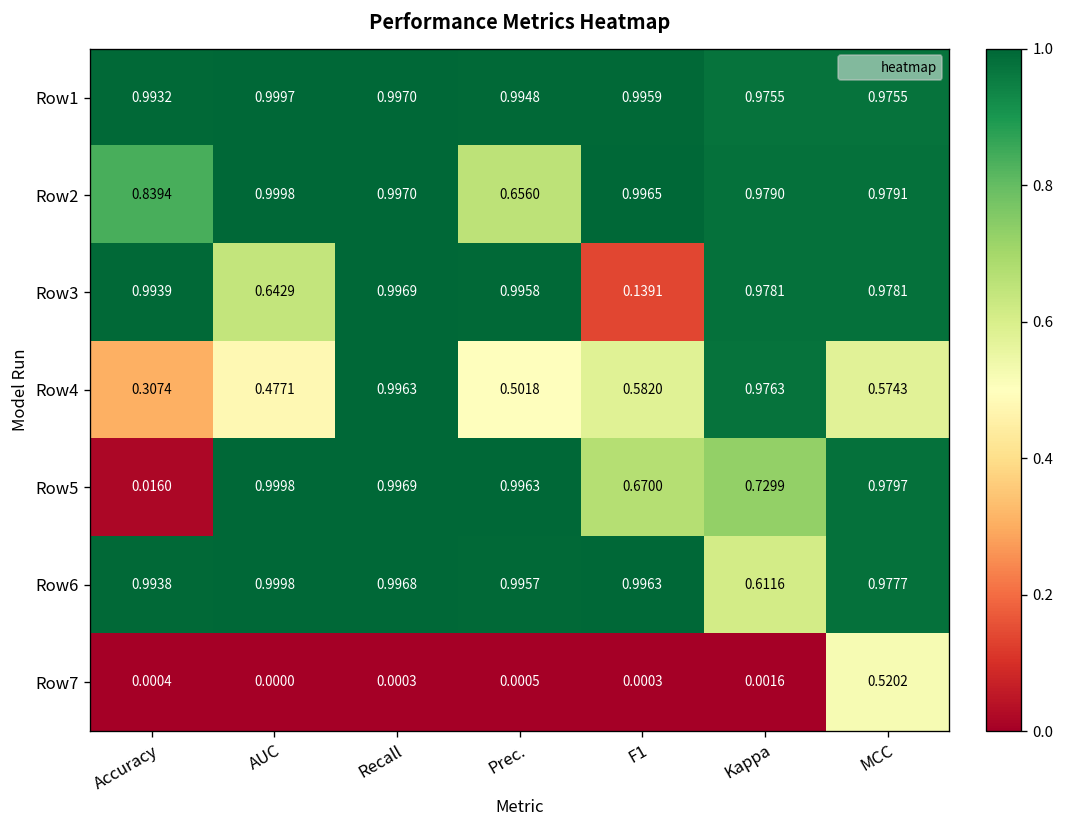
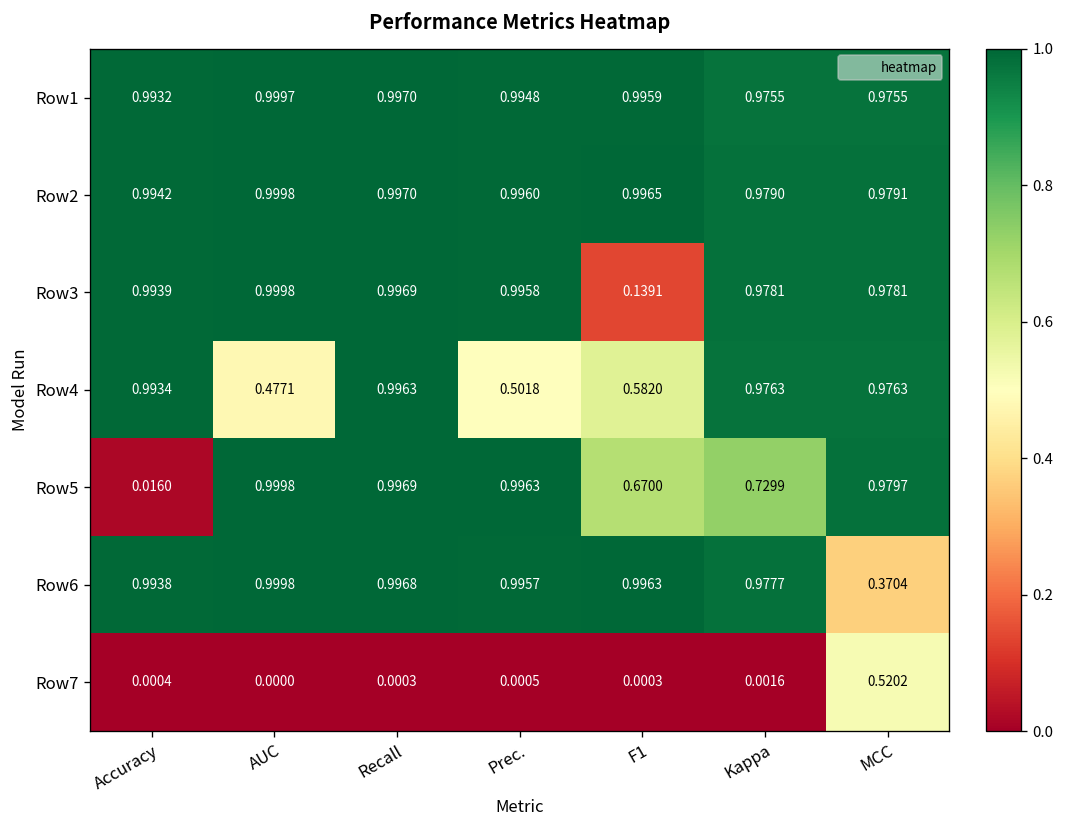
Row2, Accuracy: 0.8394 -> 0.9942
Row2, Prec.: 0.6560 -> 0.9960
Row3, AUC: 0.6429 -> 0.9998
Row4, Accuracy: 0.3074 -> 0.9934
Row4, MCC: 0.5743 -> 0.9763
Row6, Kappa: 0.6116 -> 0.9777
Row6, MCC: 0.9777 -> 0.3704
